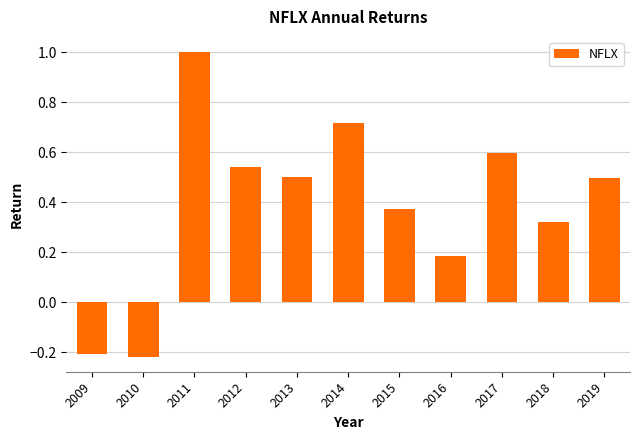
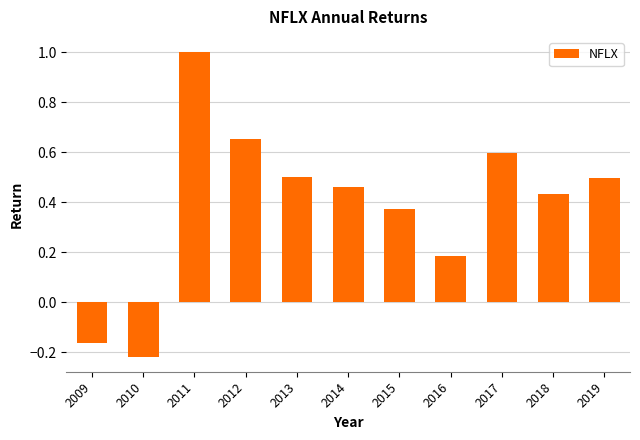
2009: -0.21 -> -0.16
2012: 0.54 -> 0.65
2014: 0.71 -> 0.46
2018: 0.32 -> 0.43
